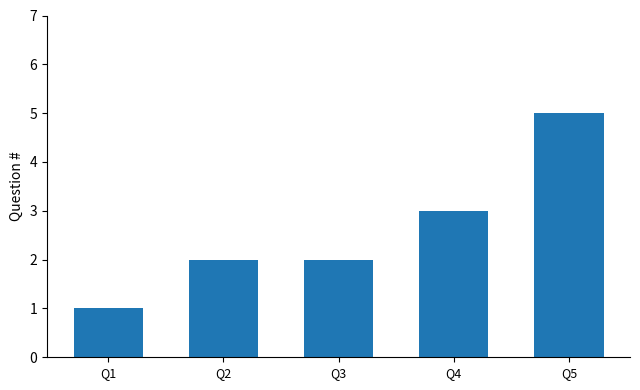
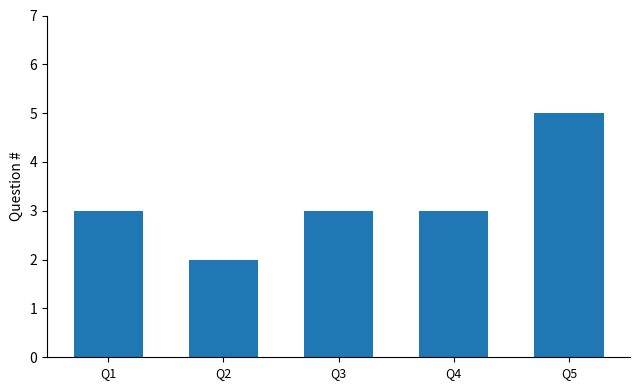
Q1: 1 -> 3
Q3: 2 -> 3
